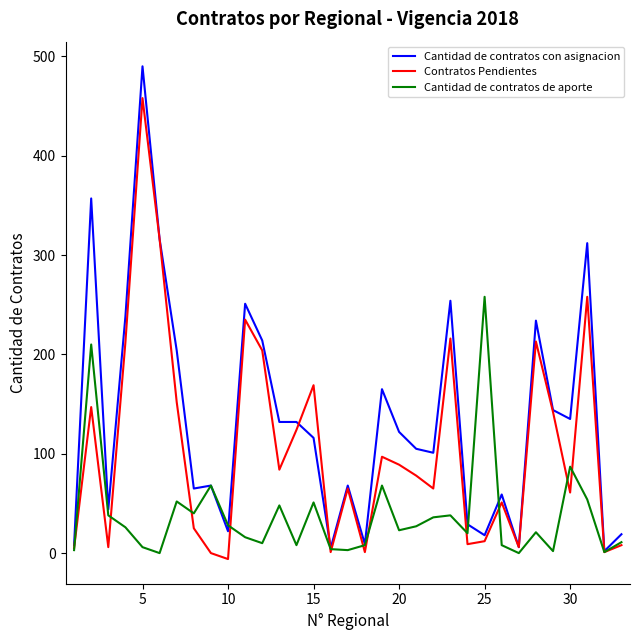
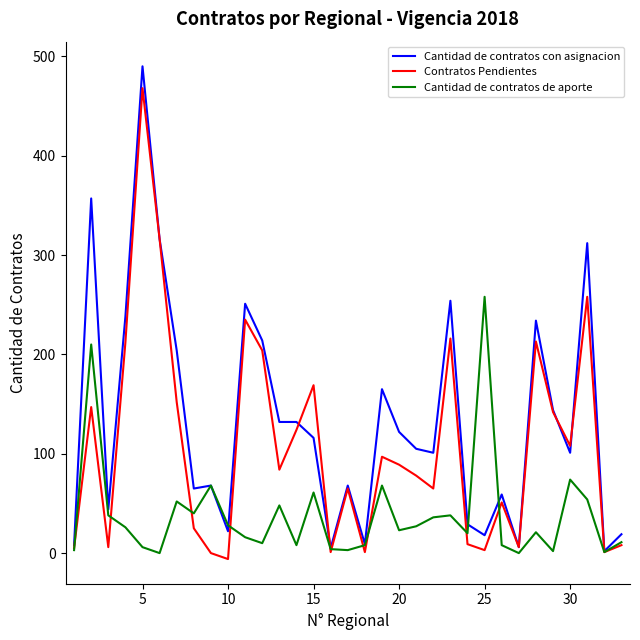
Contratos Pendientes, 5: 460 -> 470
Cantidad de contratos de aporte, 15: 50 -> 60
Contratos Pendientes, 25: 10 -> 0
Cantidad de contratos con asignacion, 30: 140 -> 100
Contratos Pendientes, 30: 60 -> 110
Cantidad de contratos de aporte, 30: 90 -> 70
